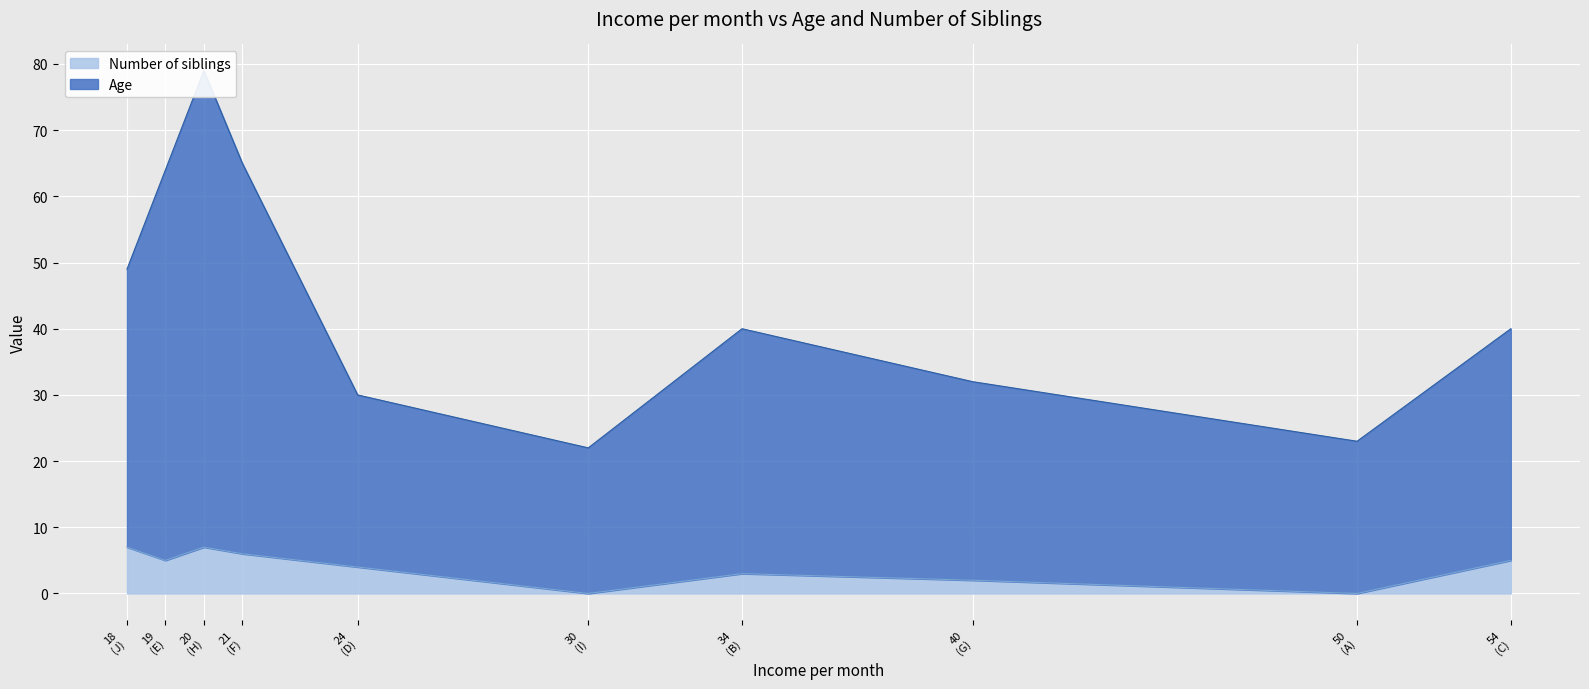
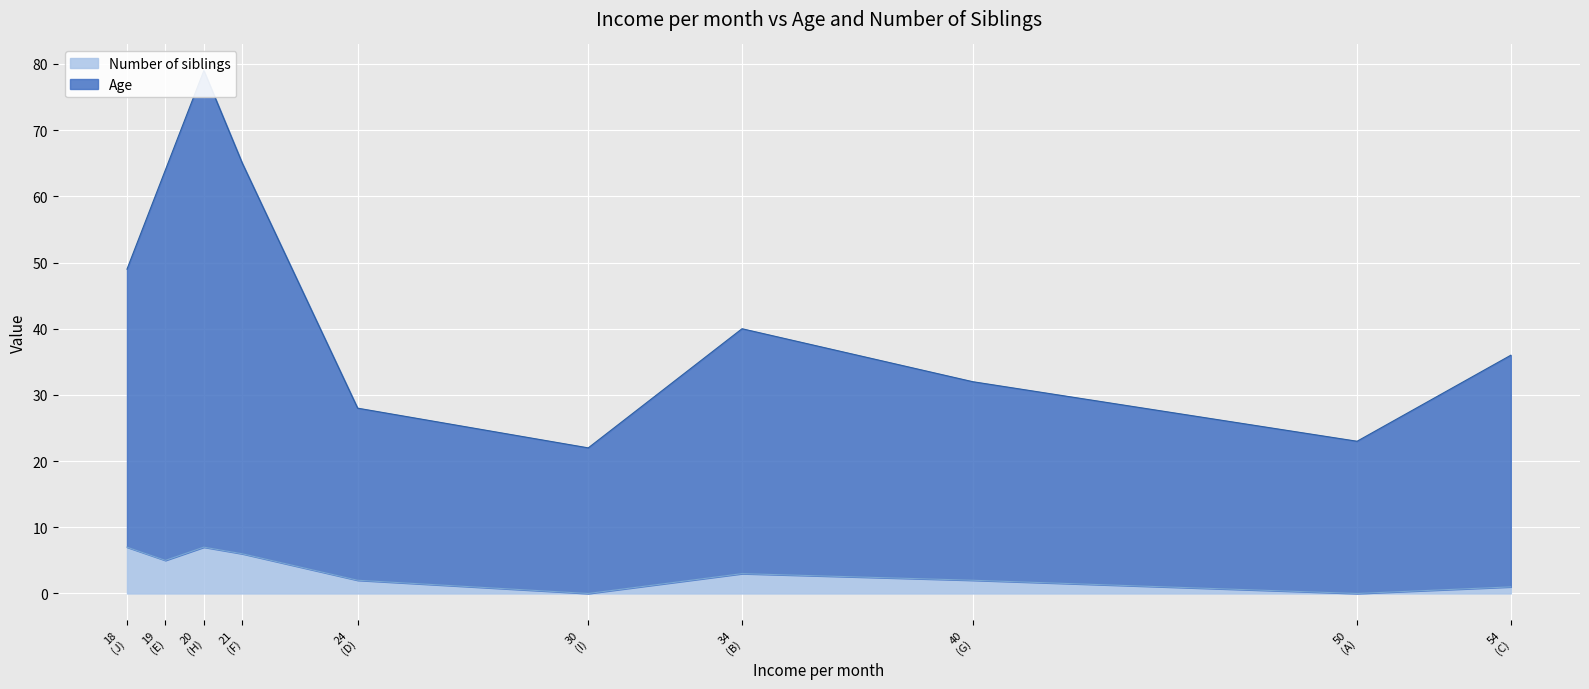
Number of siblings, 24 (D): 4 -> 2
Number of siblings, 54 (C): 5 -> 1
